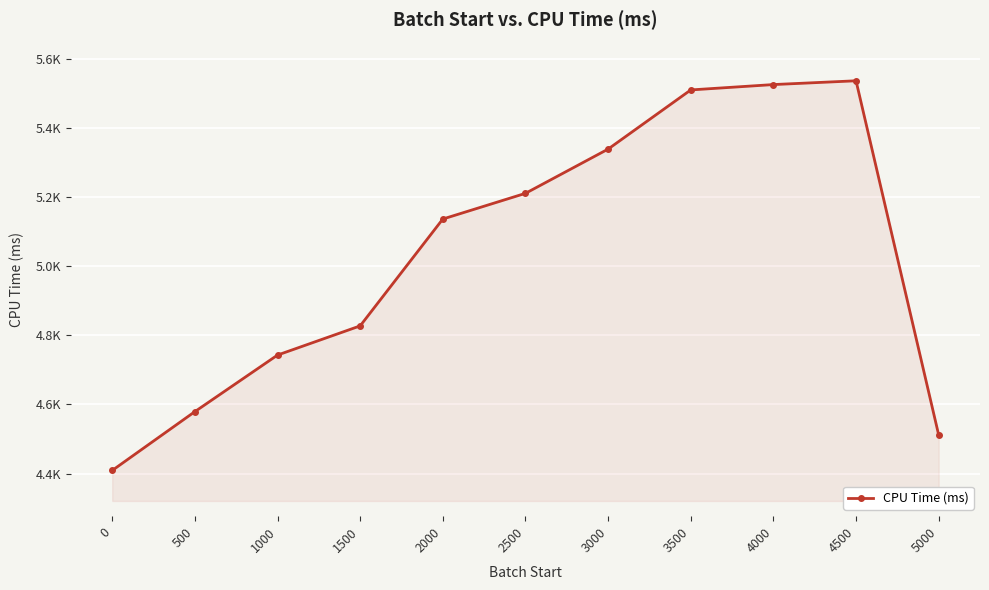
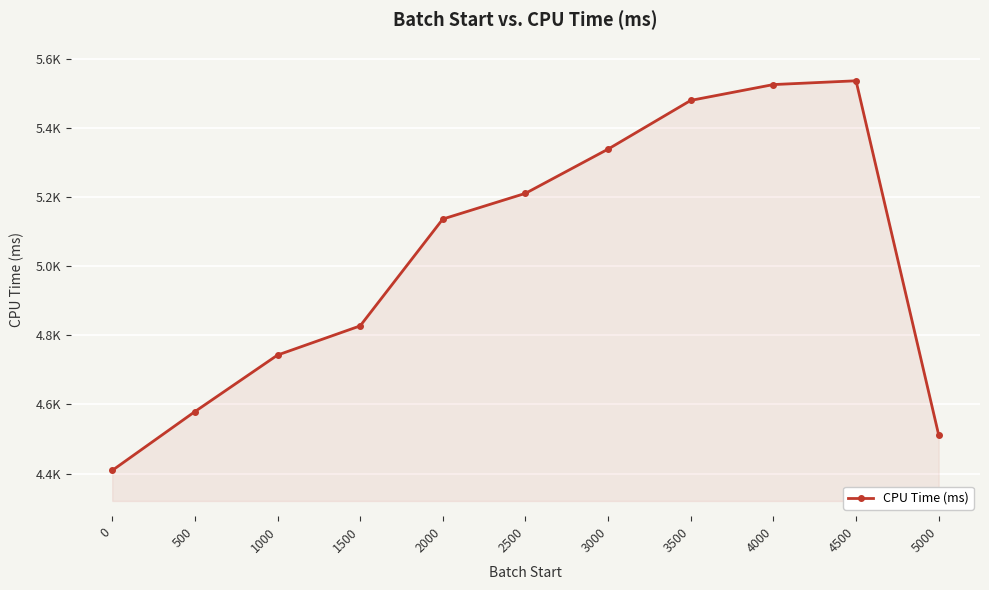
3500: 5510 -> 5480
